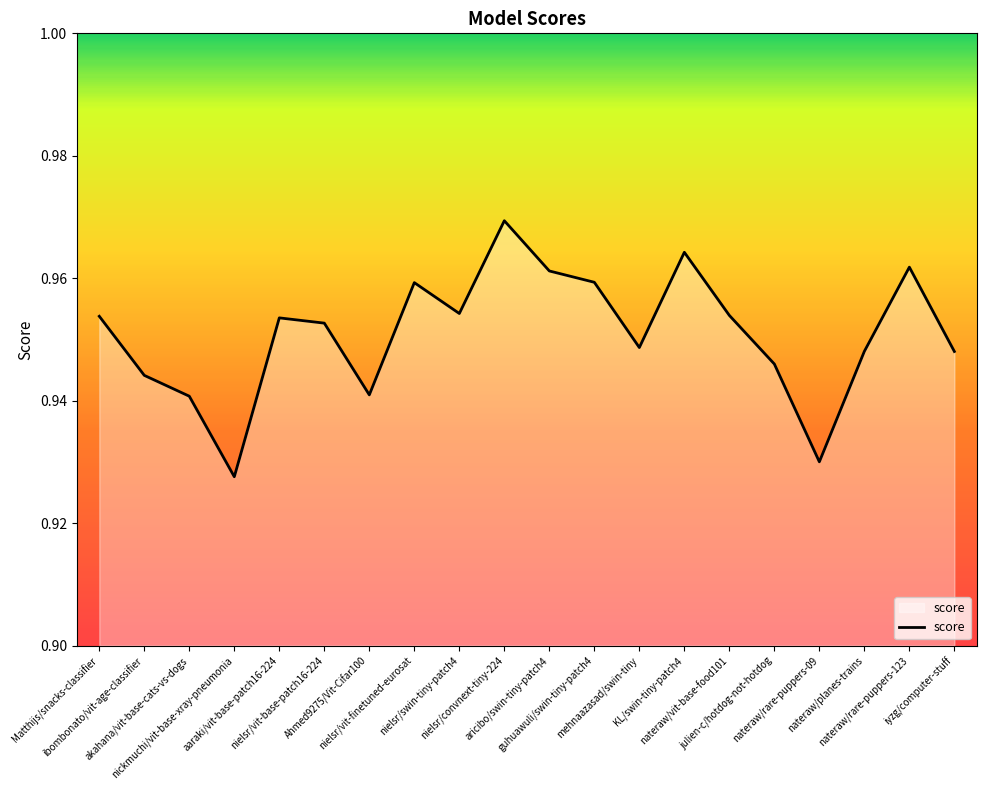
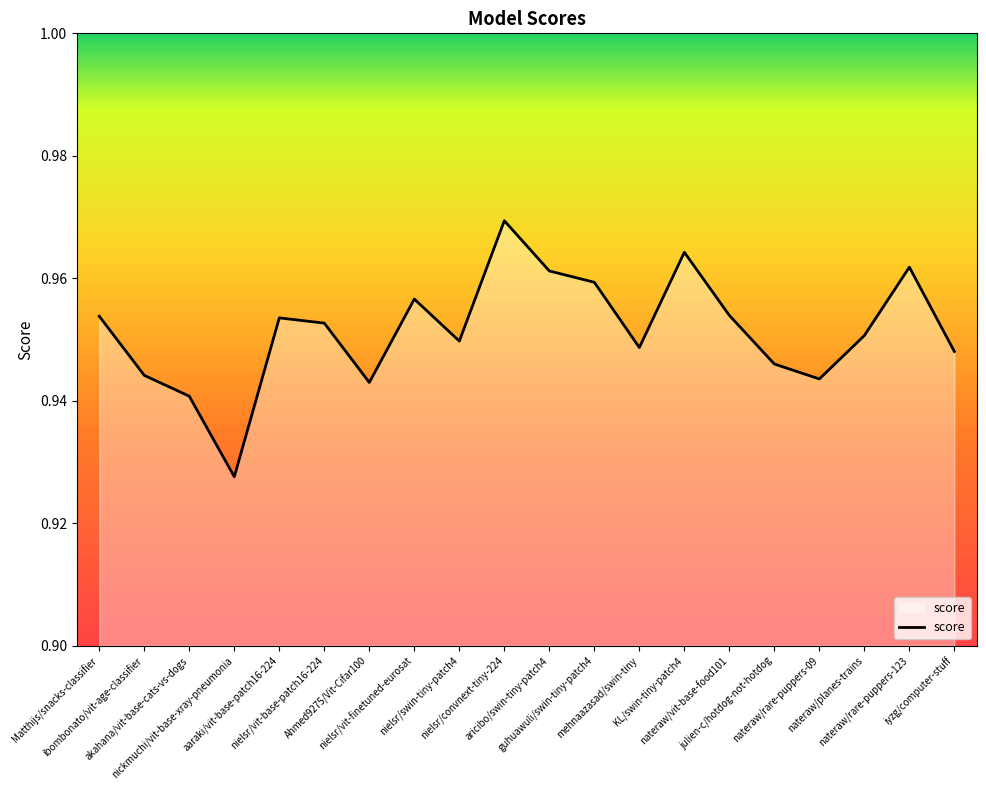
Ahmed9275/Vit-Cifar100: 0.941 -> 0.943
nielsr/vit-finetuned-eurosat: 0.959 -> 0.957
nielsr/swin-tiny-patch4: 0.954 -> 0.950
nateraw/rare-puppers-09: 0.930 -> 0.944
nateraw/planes-trains: 0.948 -> 0.951
